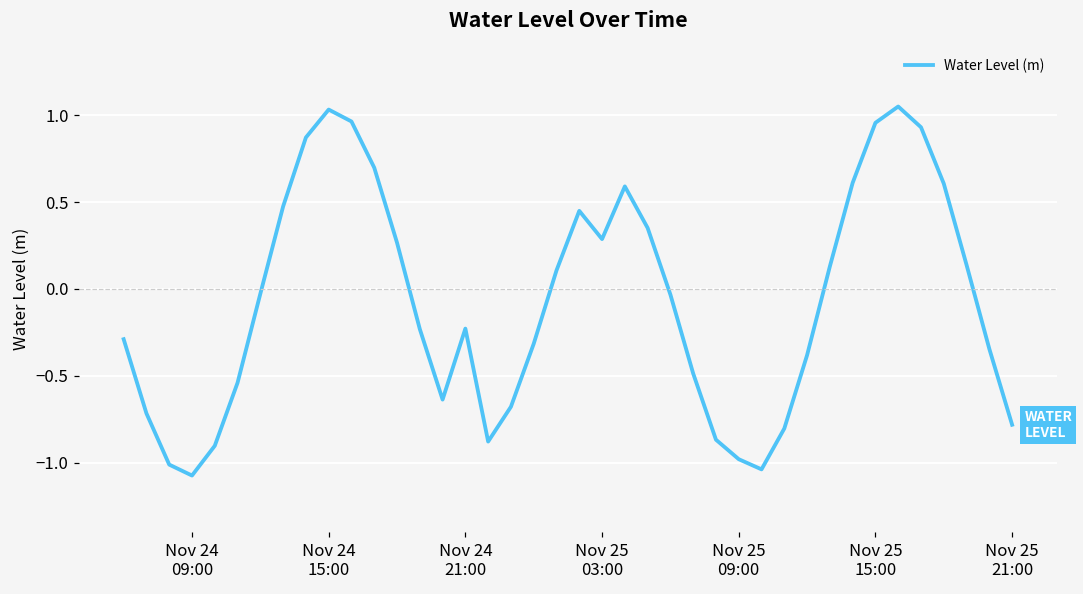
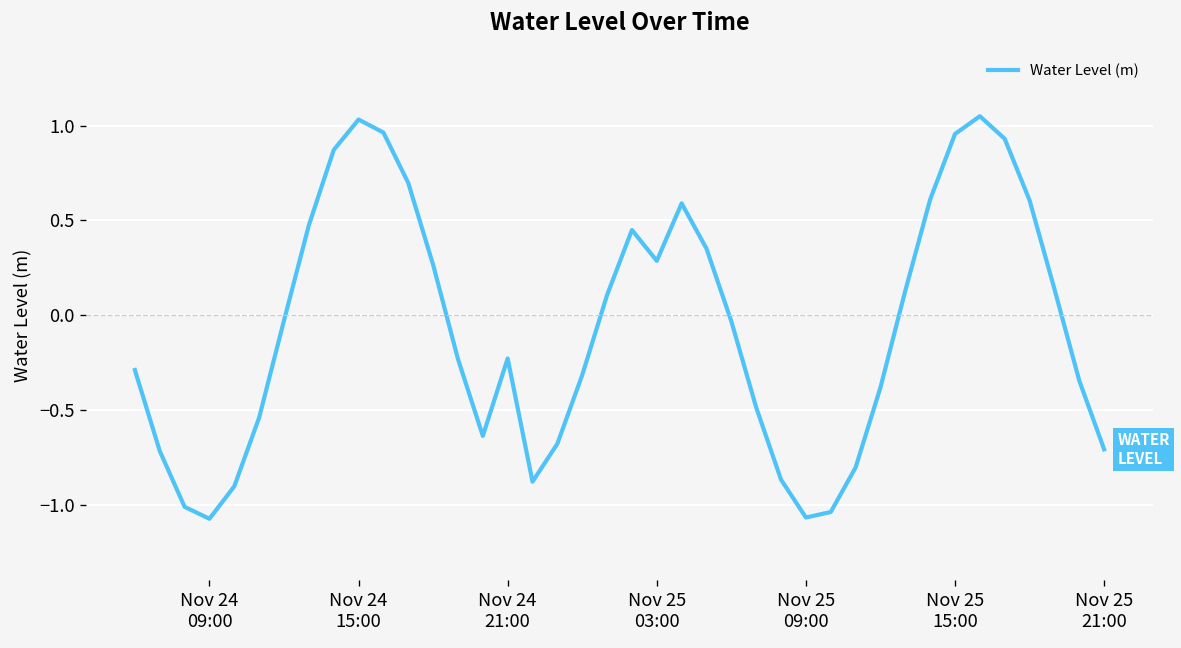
Nov 25 09:00: -0.98 -> -1.07
Nov 25 21:00: -0.78 -> -0.71
